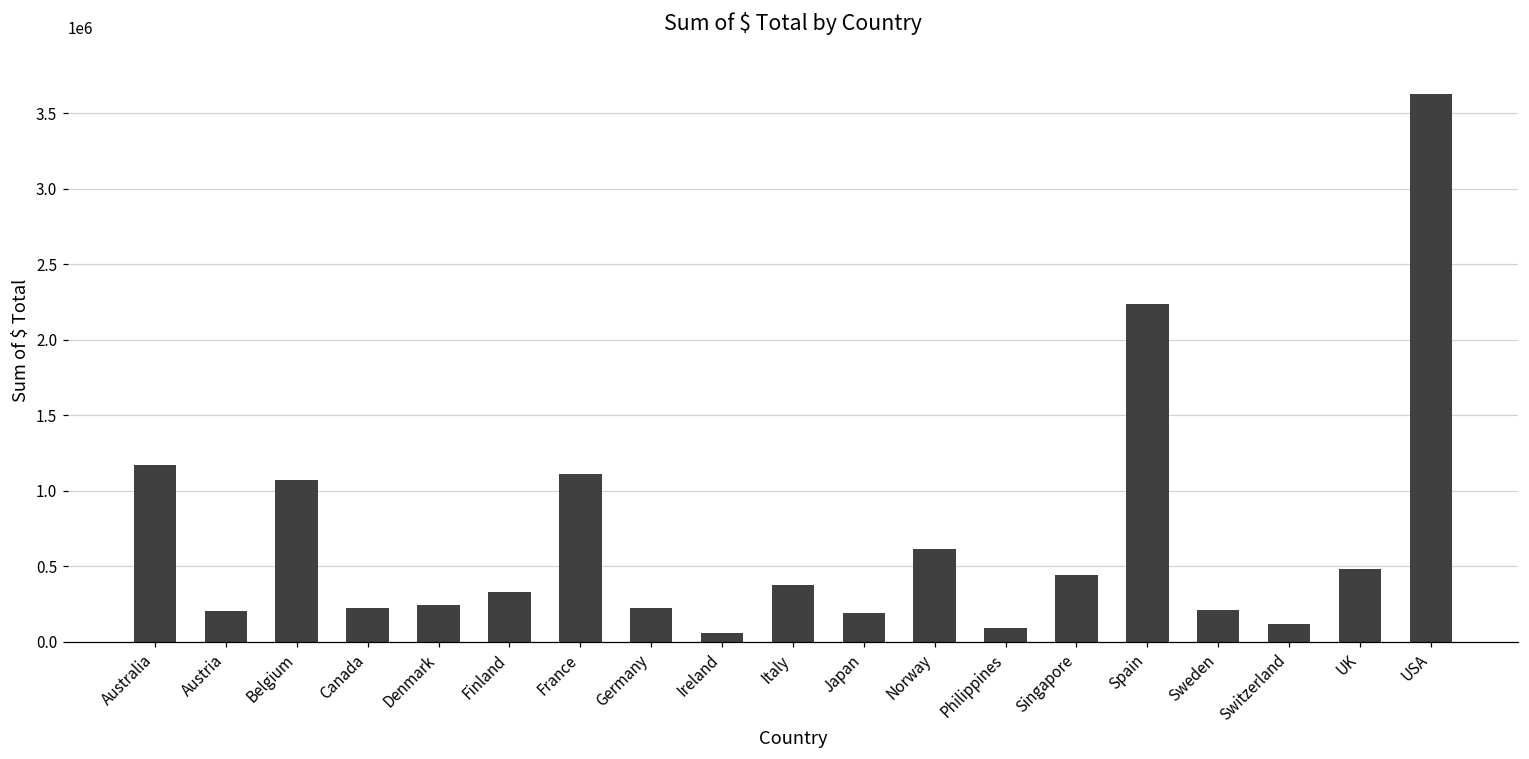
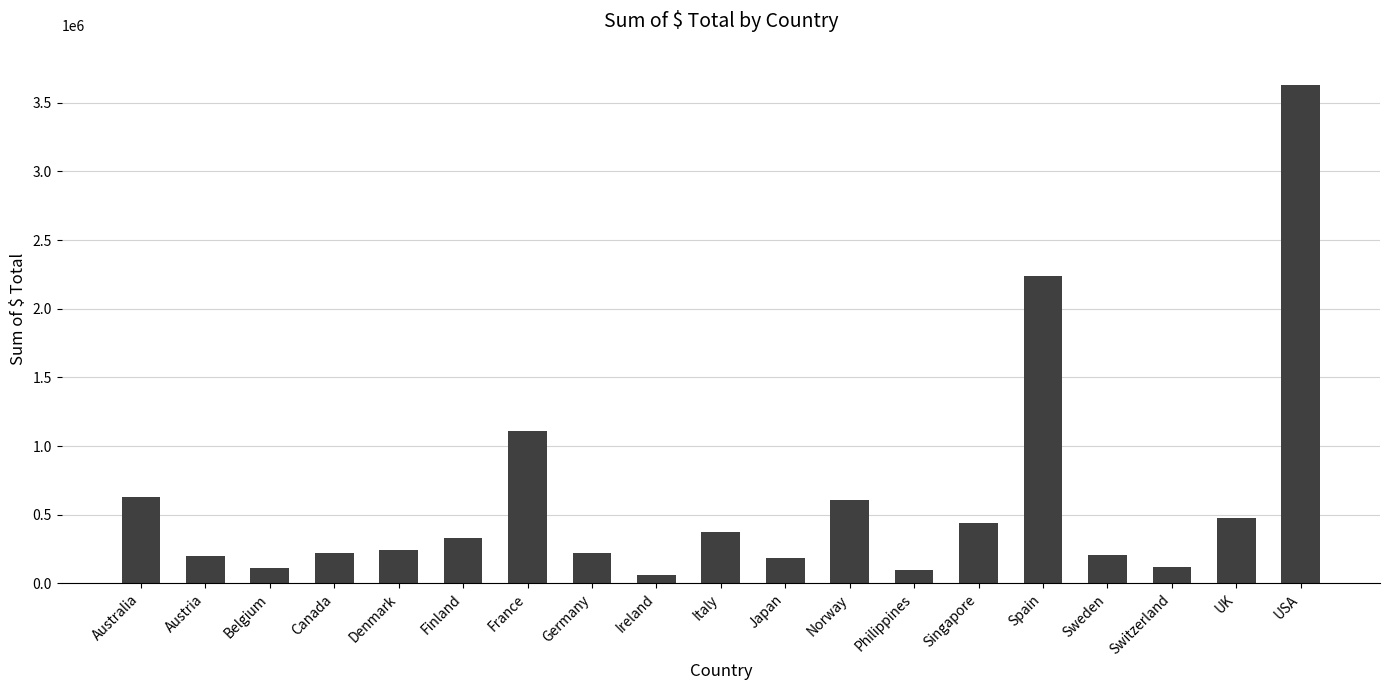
Australia: 1170000 -> 630000
Belgium: 1070000 -> 110000
